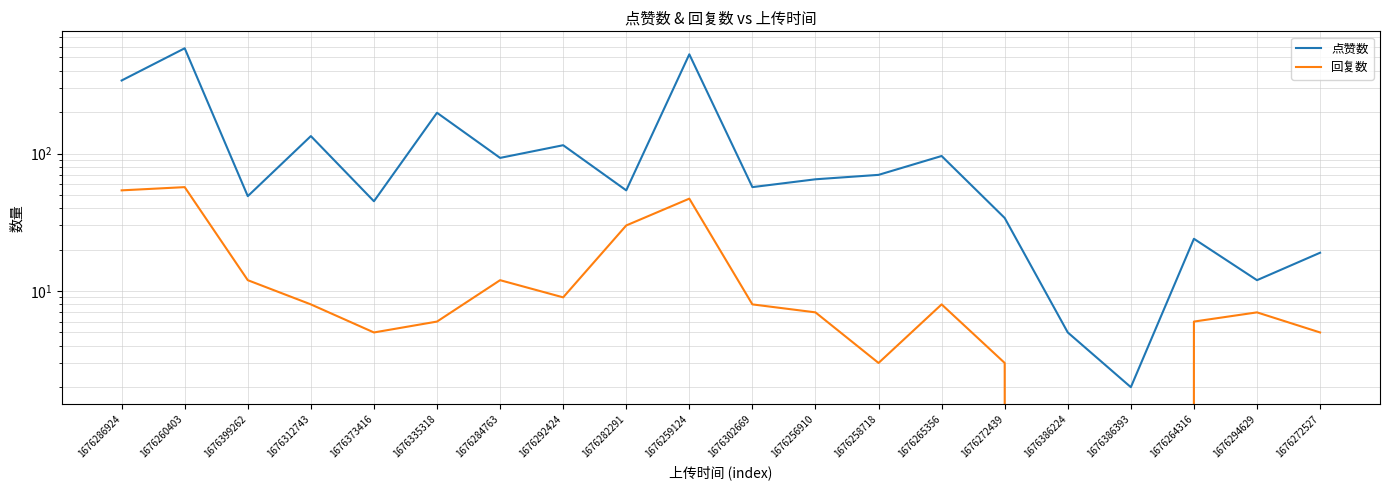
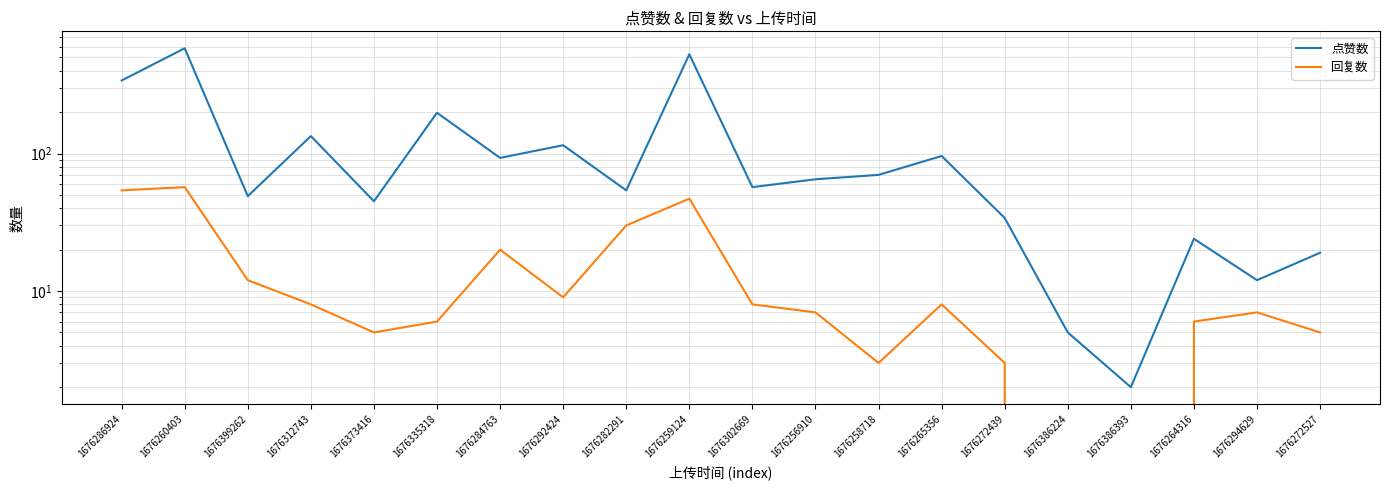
回复数, 1676284763: 12 -> 20
